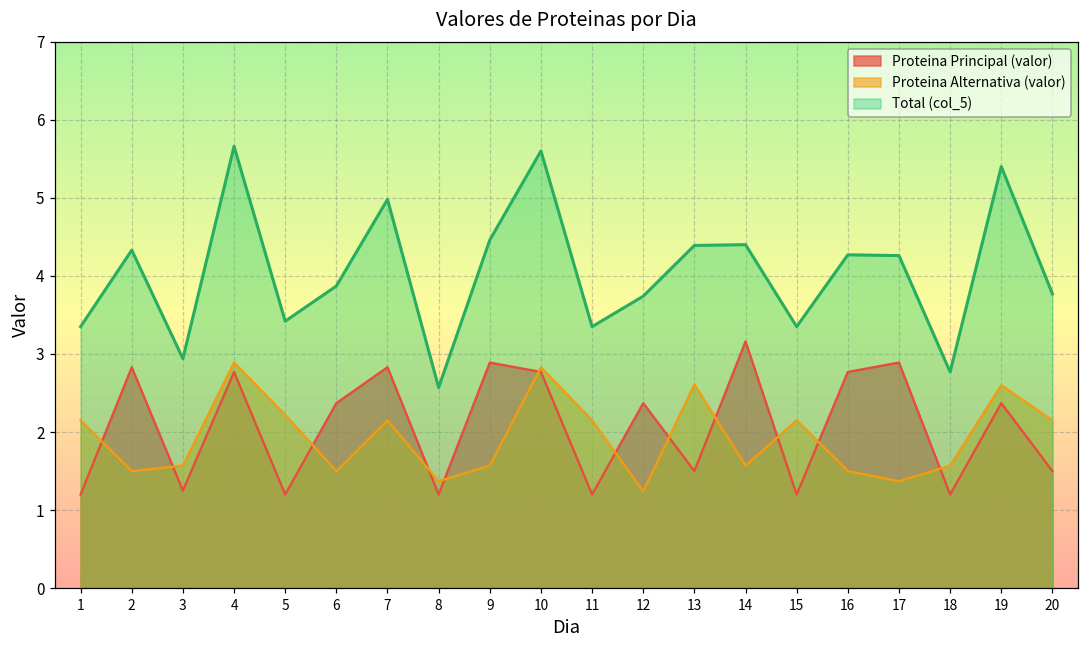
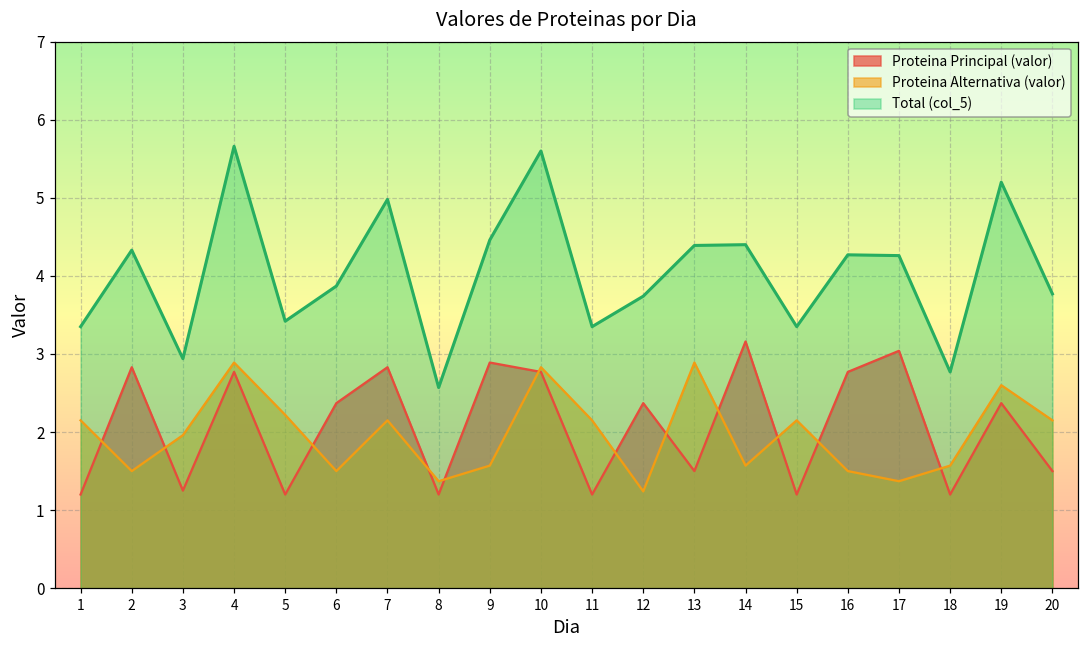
Proteina Alternativa (valor), 3: 1.6 -> 2.0
Proteina Alternativa (valor), 13: 2.6 -> 2.9
Proteina Principal (valor), 17: 2.9 -> 3.0
Total (col_5), 19: 5.4 -> 5.2
